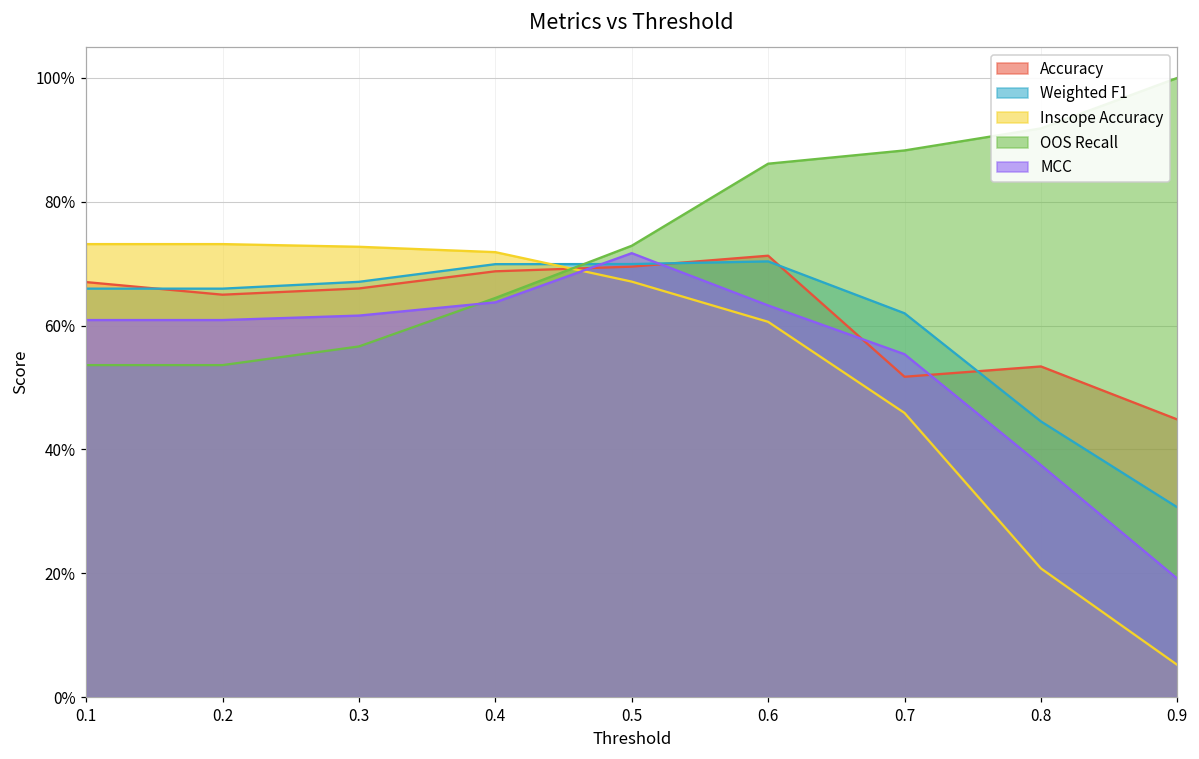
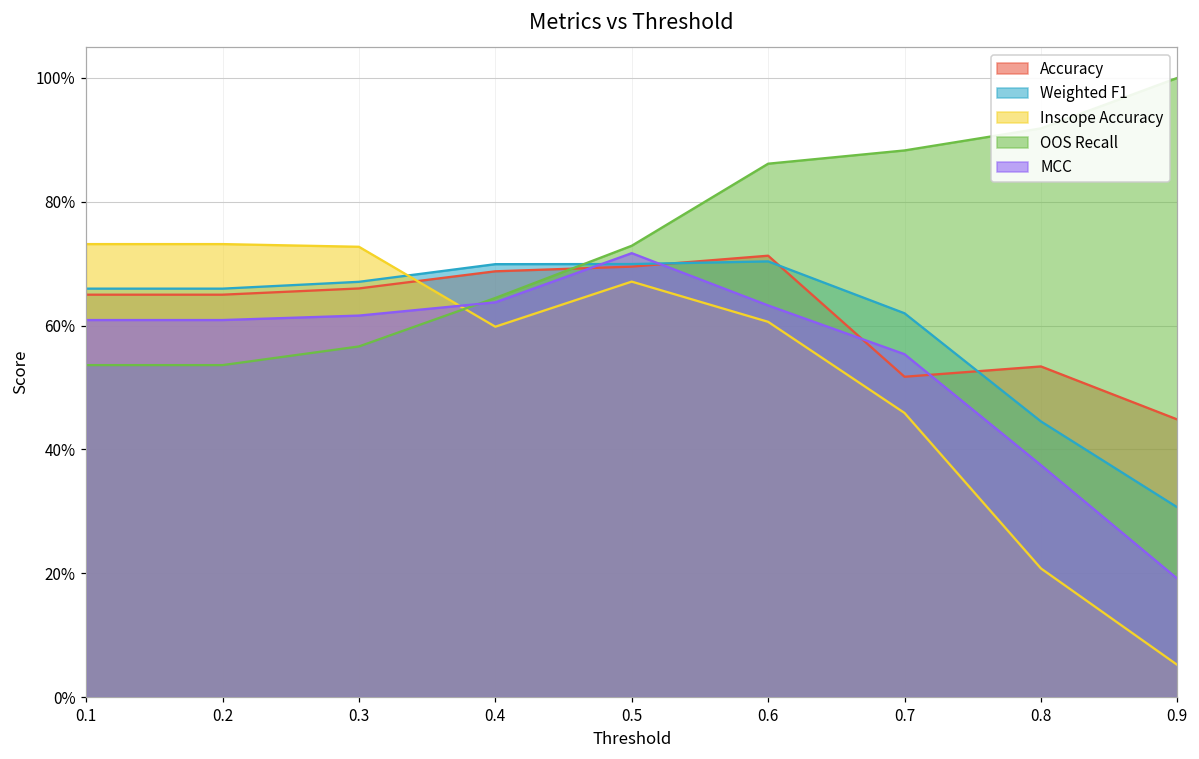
Accuracy, 0.1: 67% -> 65%
Inscope Accuracy, 0.4: 72% -> 60%
